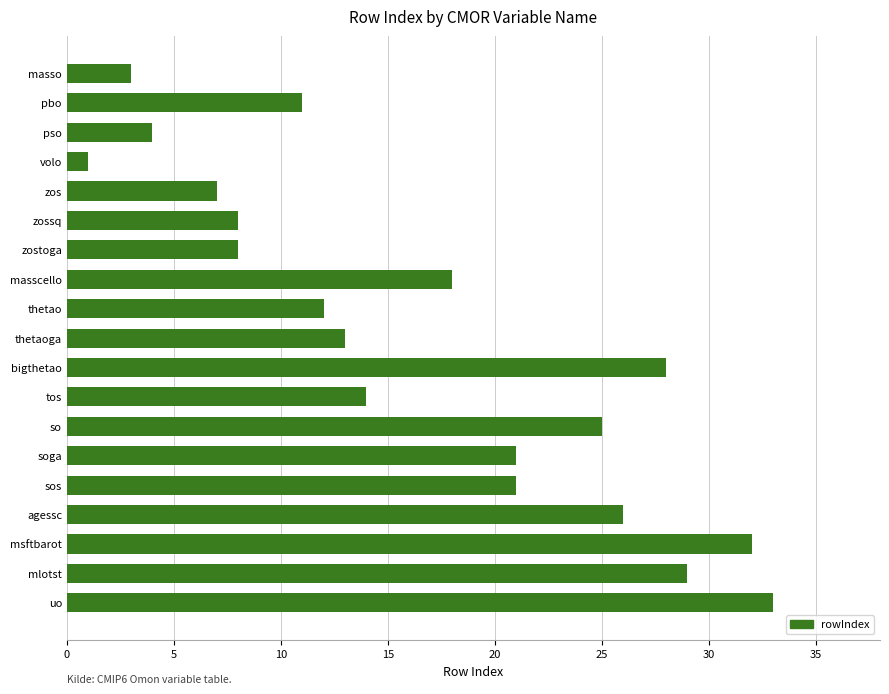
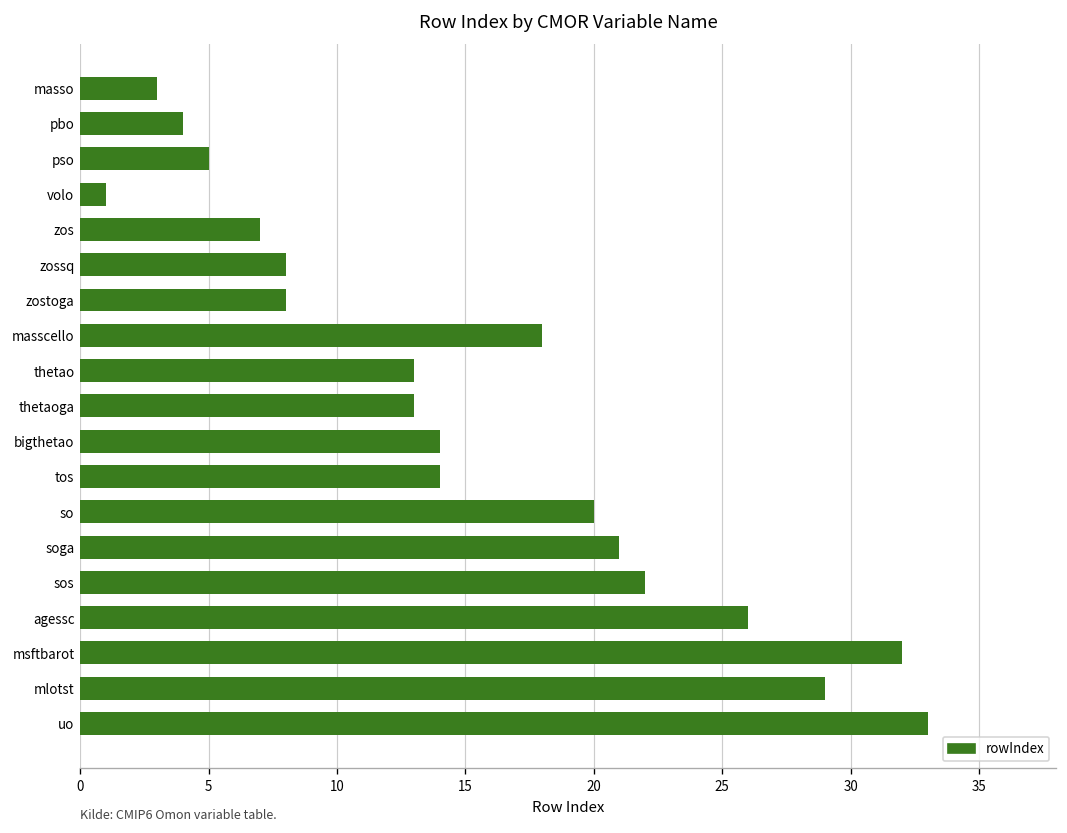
pbo: 11 -> 4
pso: 4 -> 5
thetao: 12 -> 13
bigthetao: 28 -> 14
so: 25 -> 20
sos: 21 -> 22
